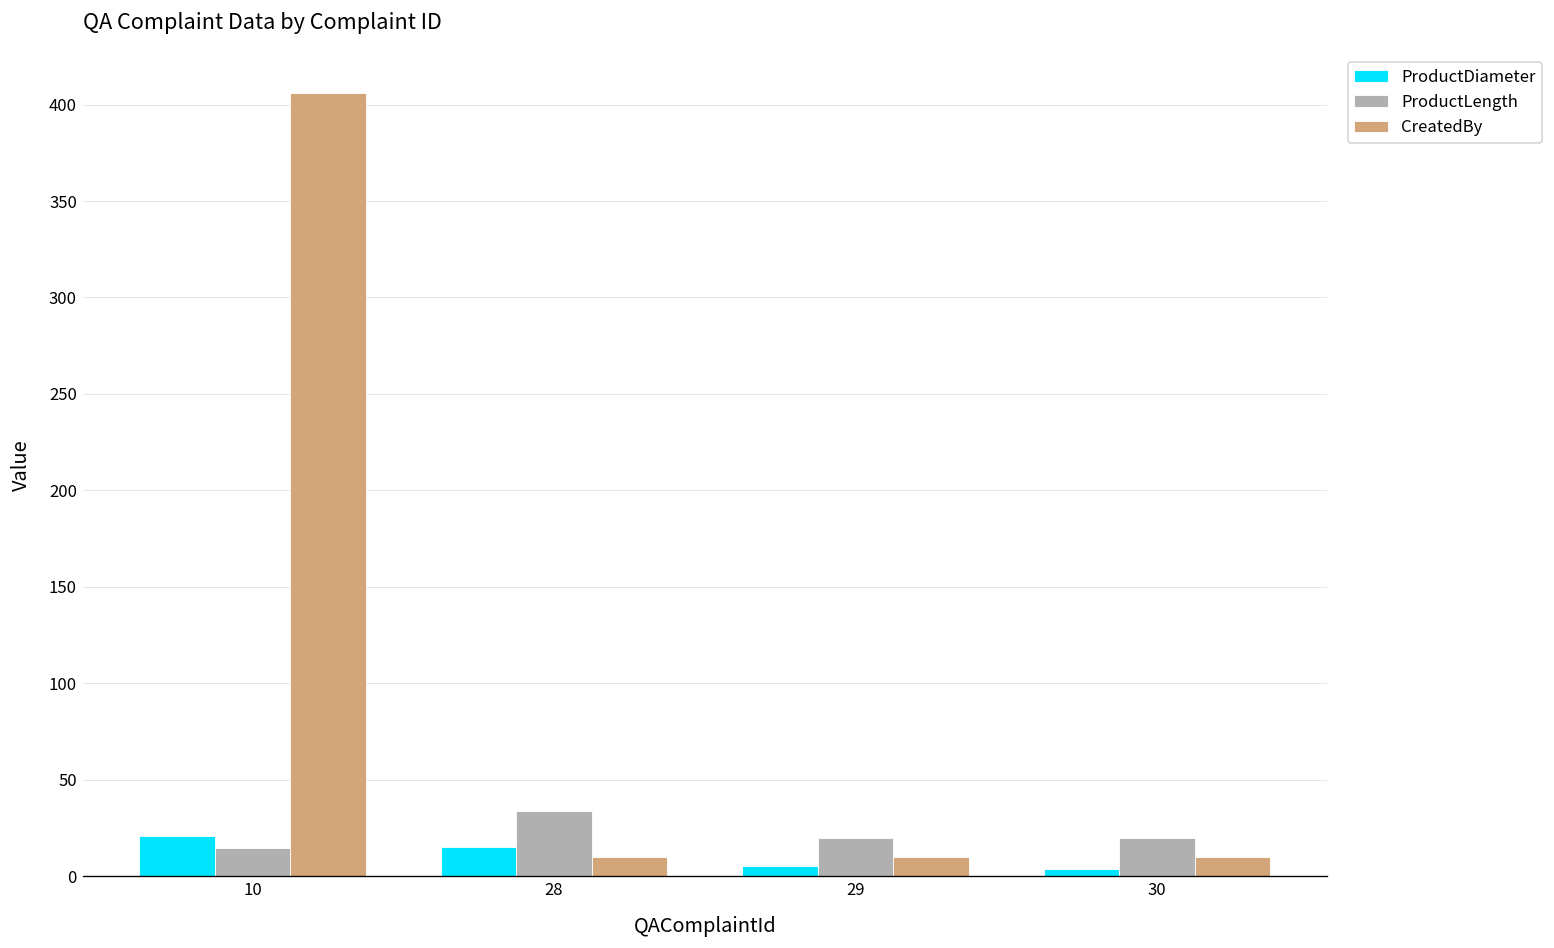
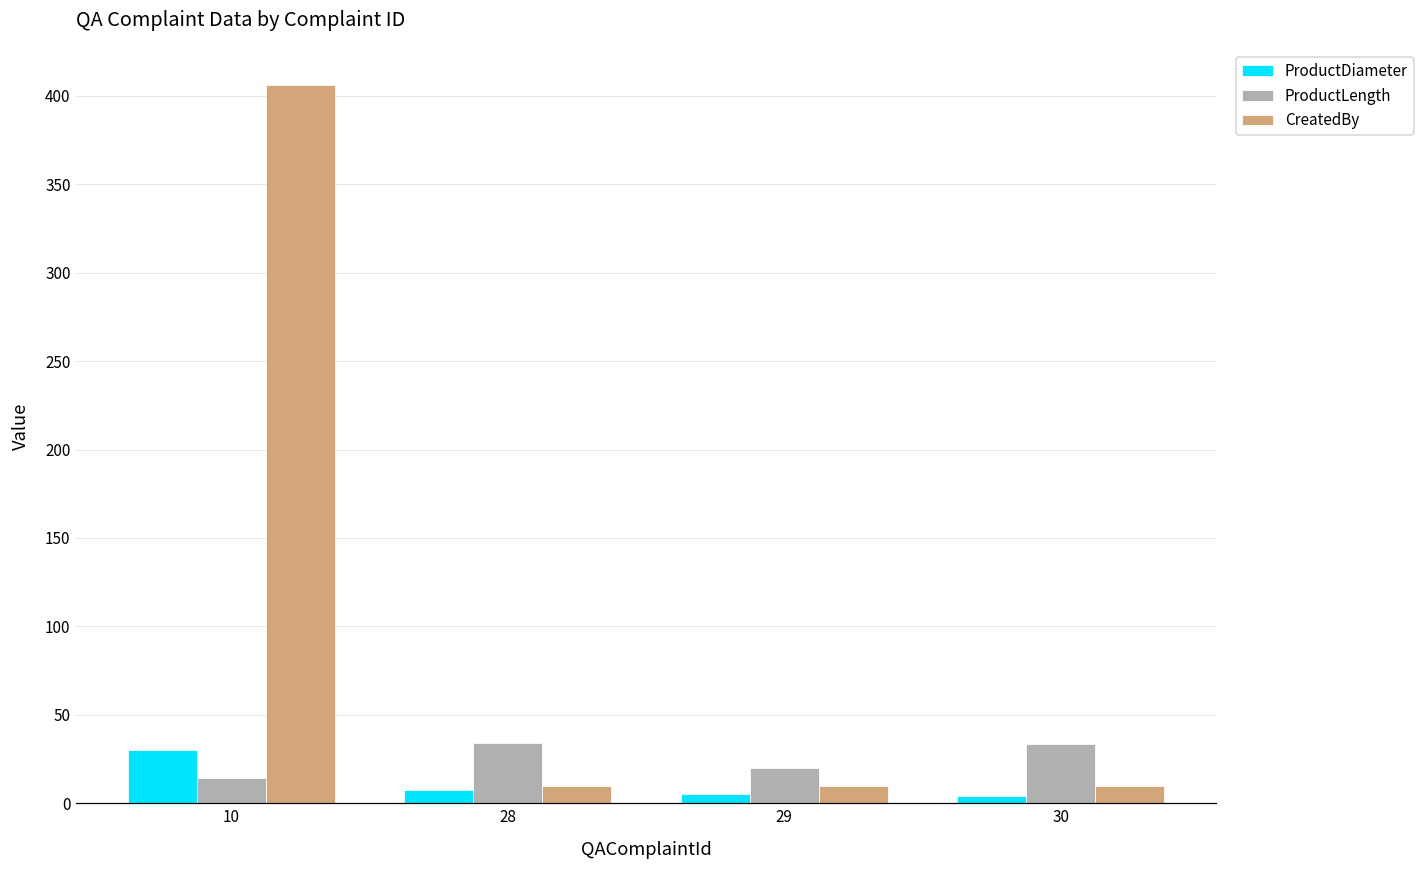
ProductDiameter, 10: 21 -> 30
ProductDiameter, 28: 15 -> 8
ProductLength, 30: 20 -> 34
